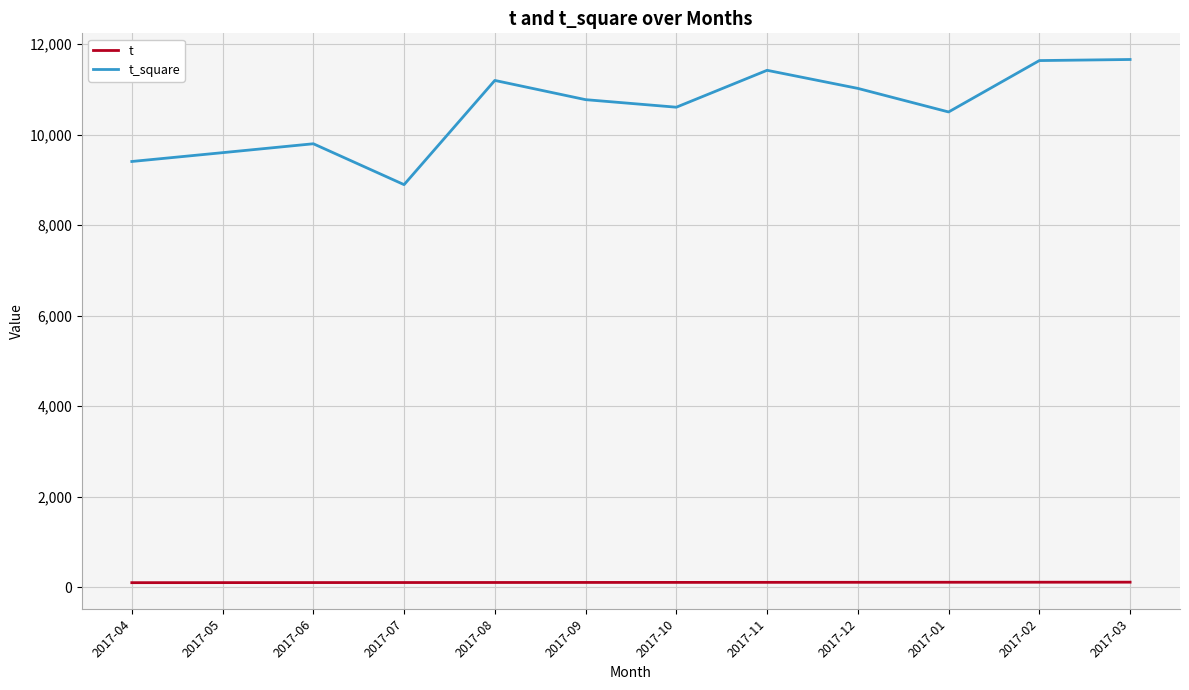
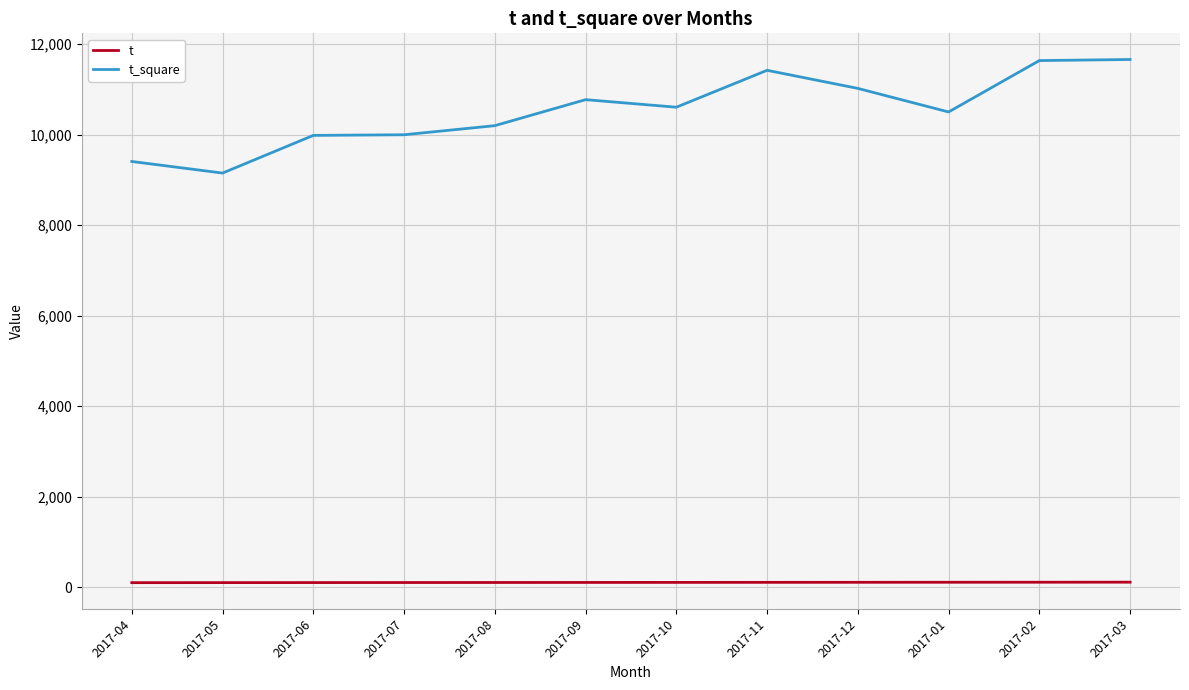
t_square, 2017-05: 9,600 -> 9,200
t_square, 2017-06: 9,800 -> 10,000
t_square, 2017-07: 8,900 -> 10,000
t_square, 2017-08: 11,200 -> 10,200
